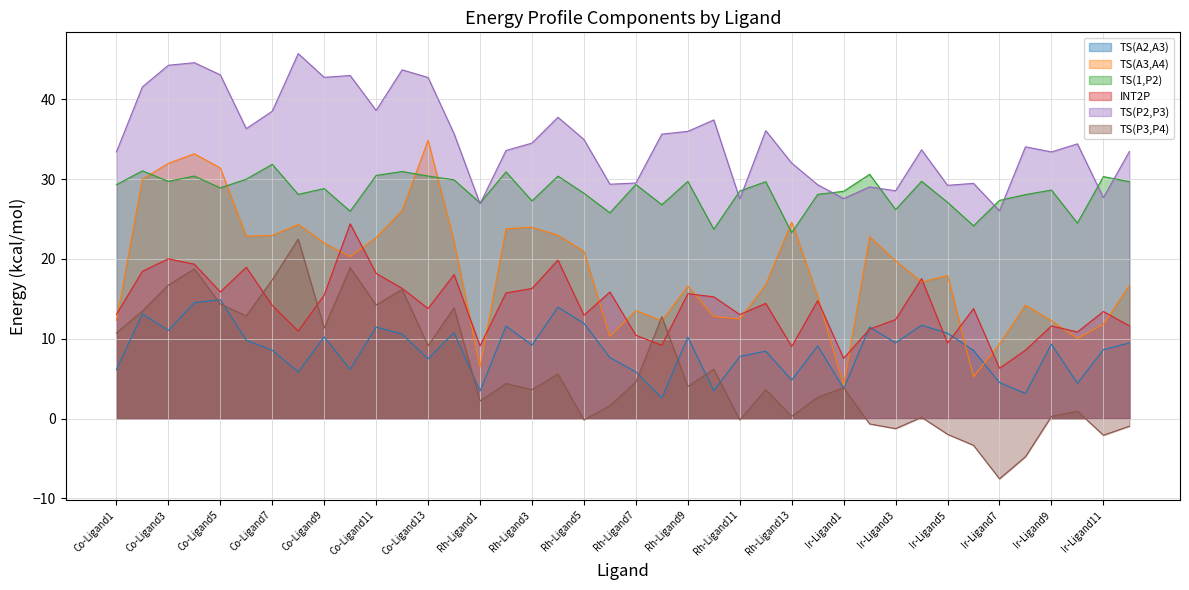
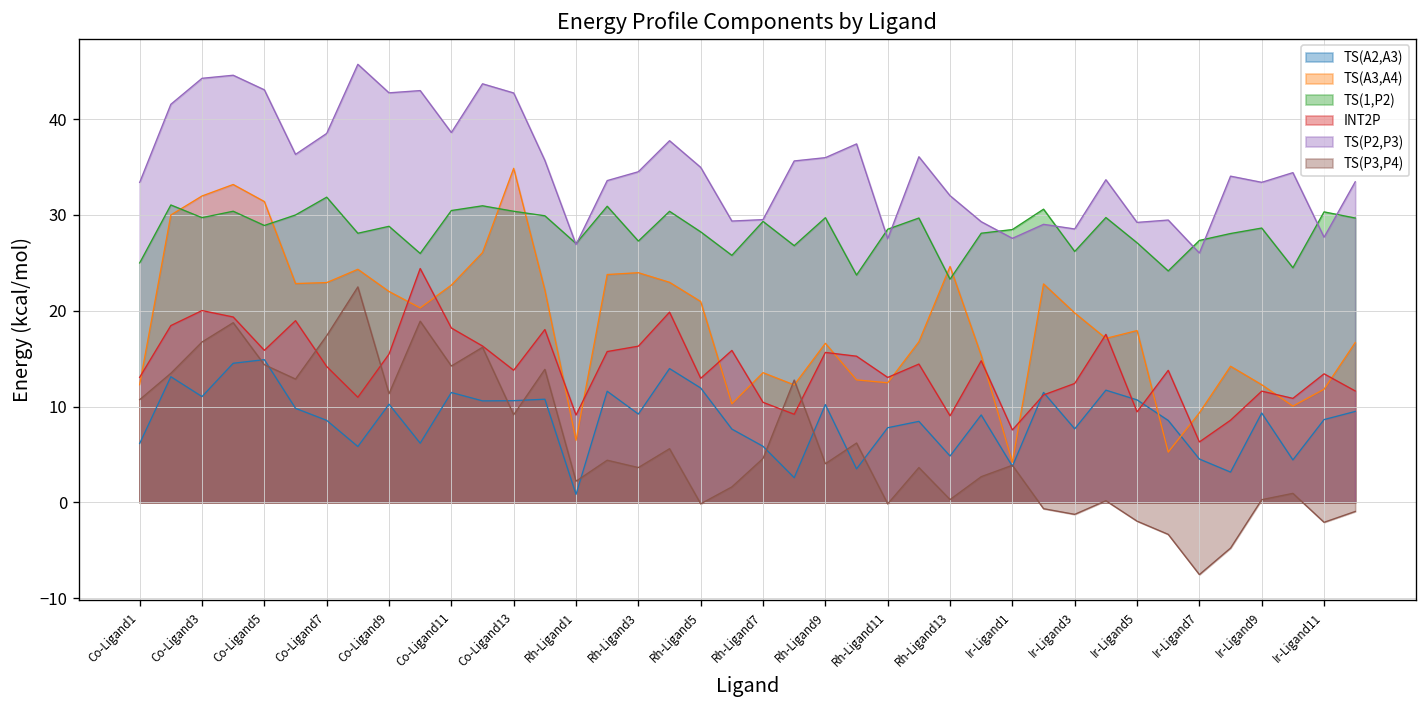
TS(1,P2), Co-Ligand1: 29 -> 25
TS(A2,A3), Co-Ligand13: 7 -> 11
TS(A2,A3), Rh-Ligand1: 3 -> 1
TS(A2,A3), Ir-Ligand3: 9 -> 8
